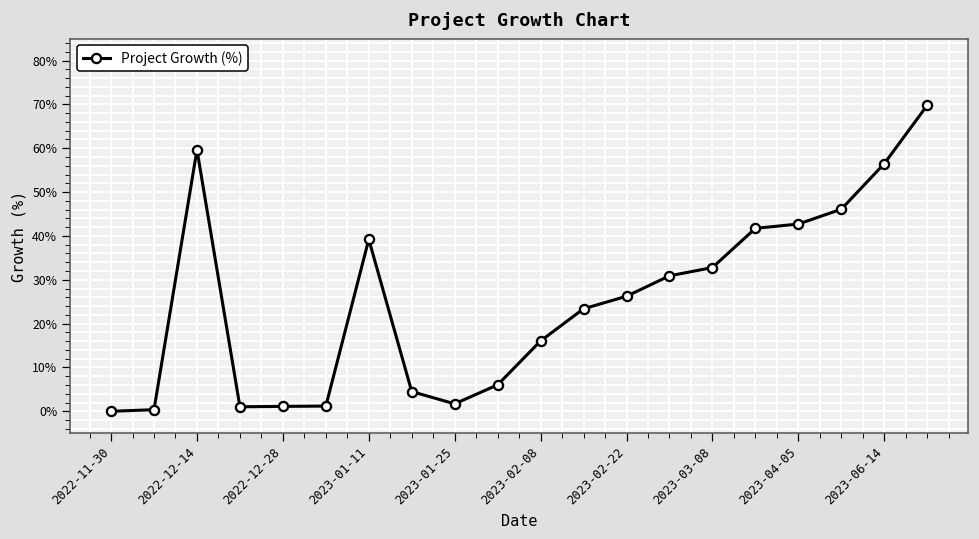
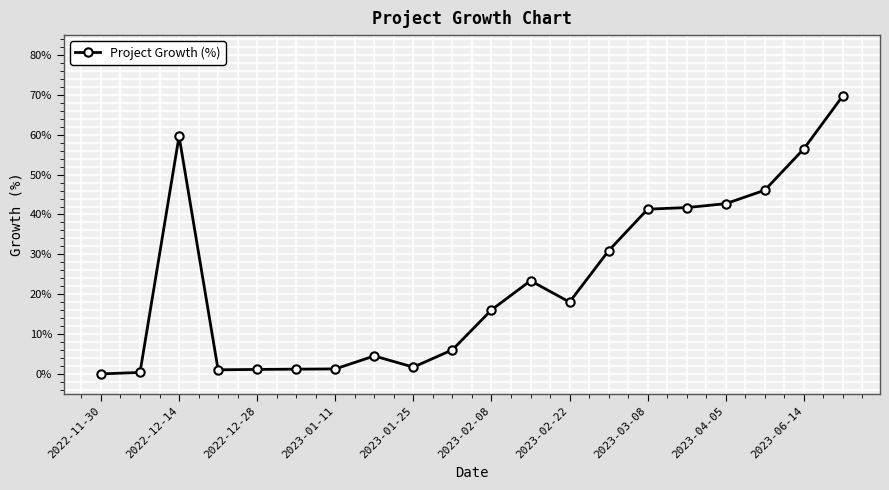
2023-01-11: 39% -> 1%
2023-02-22: 26% -> 18%
2023-03-08: 33% -> 41%
